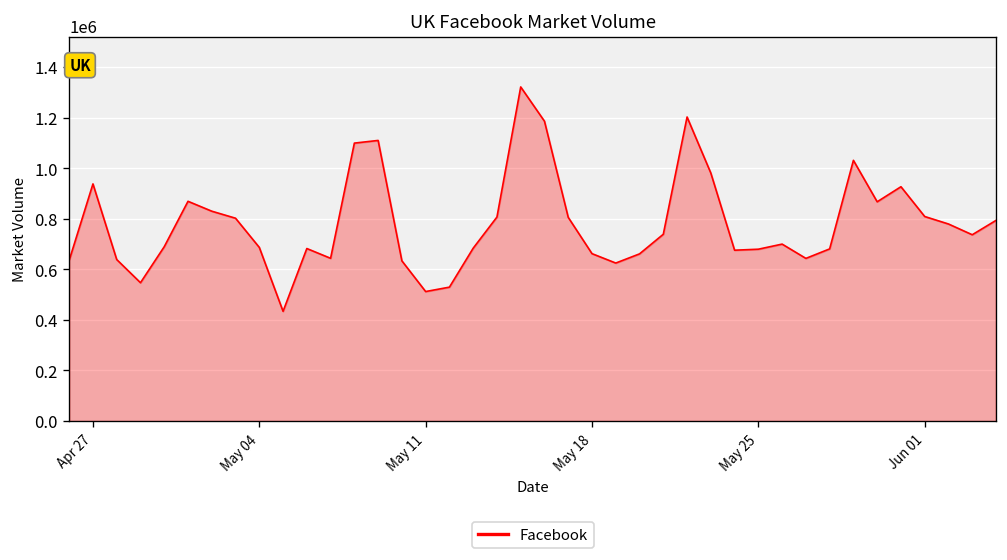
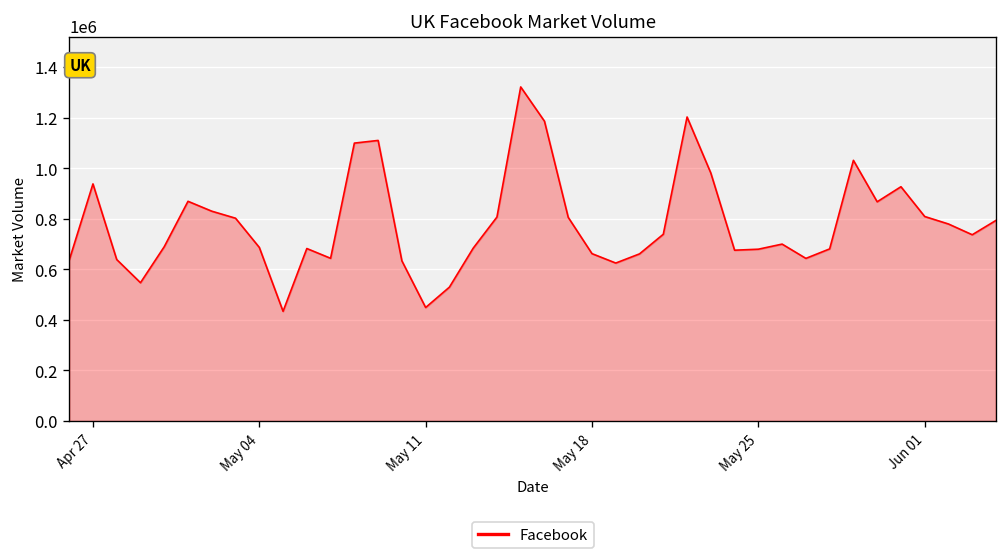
May 11: 510000 -> 450000
